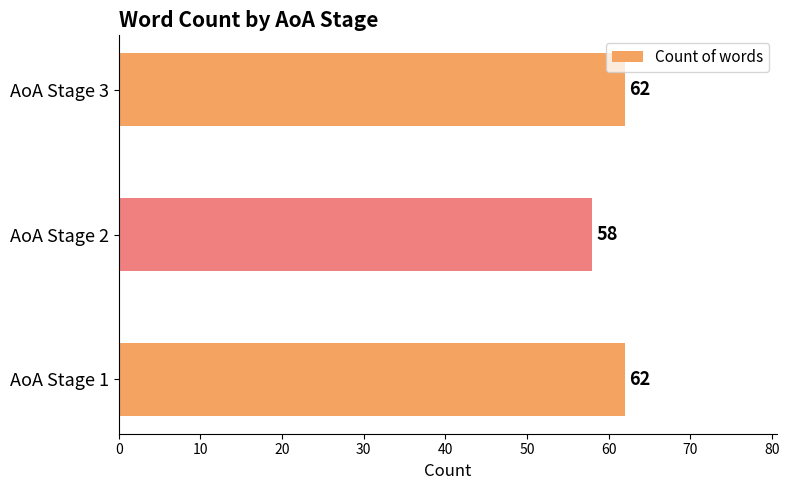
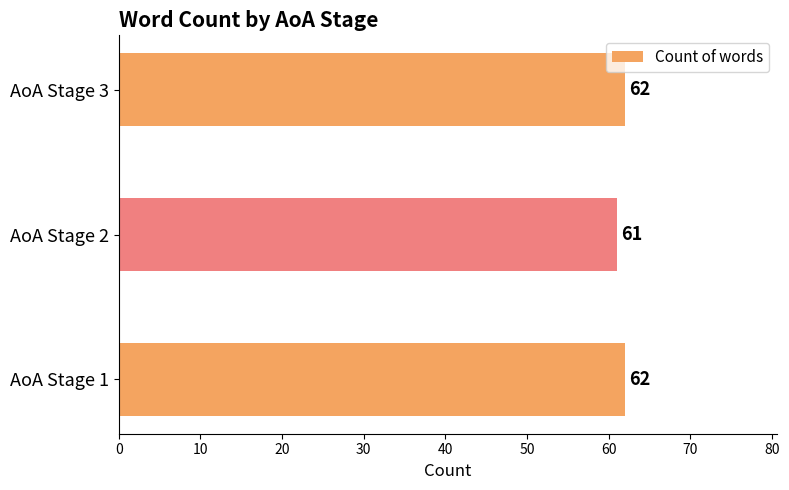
AoA Stage 2: 58 -> 61
